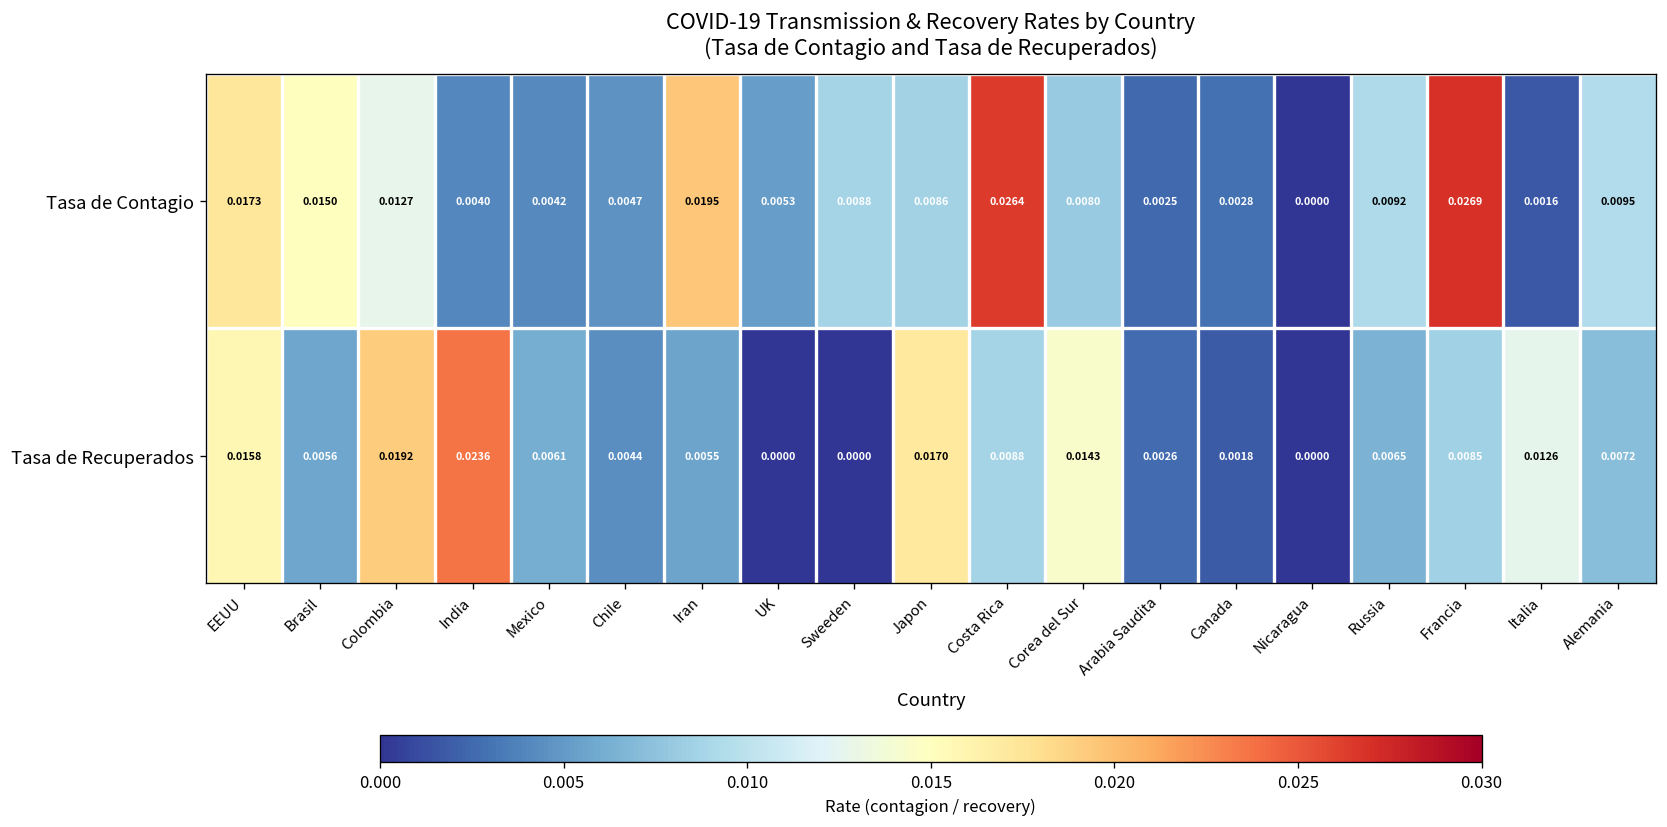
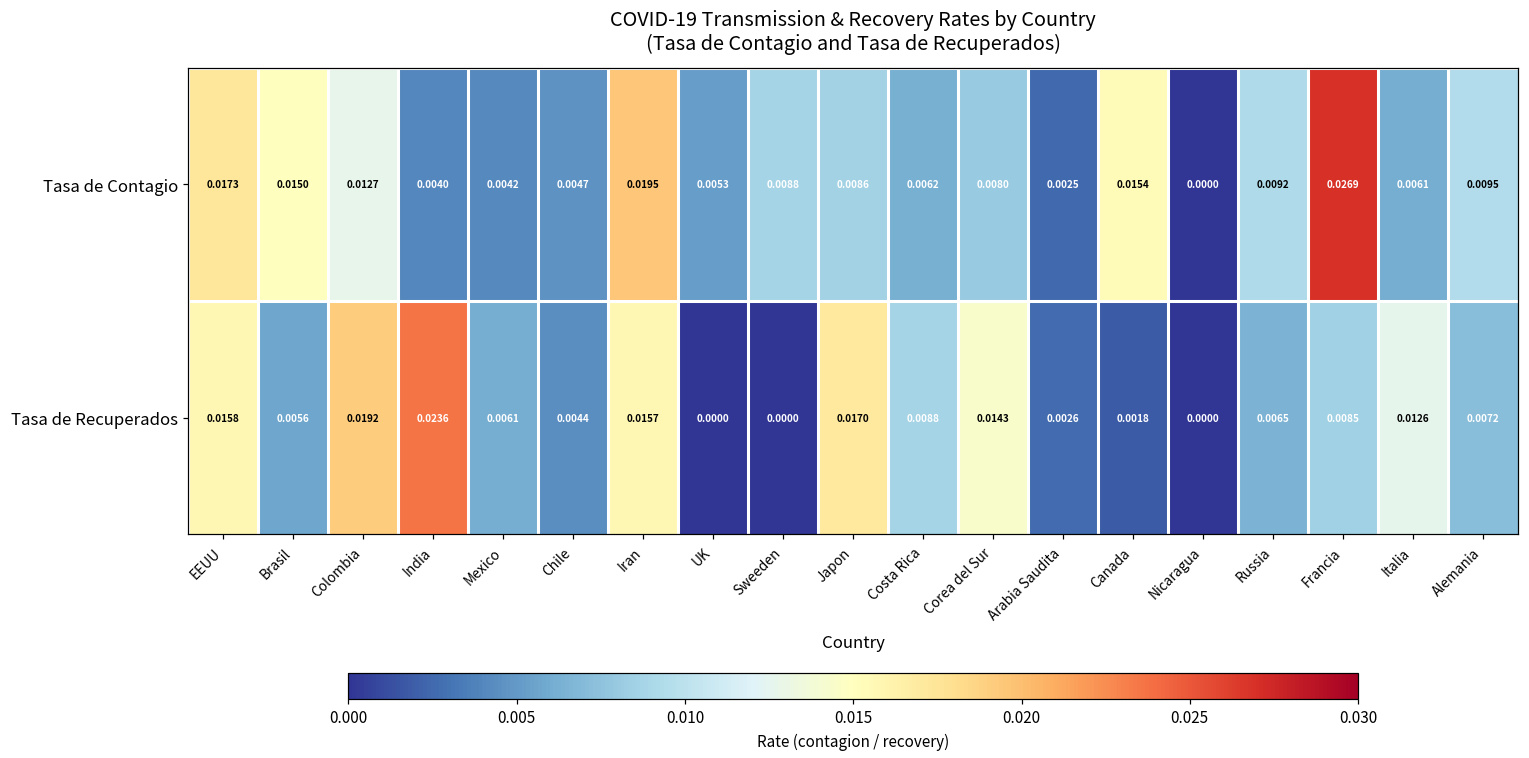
Tasa de Contagio, Costa Rica: 0.0264 -> 0.0062
Tasa de Contagio, Canada: 0.0028 -> 0.0154
Tasa de Contagio, Italia: 0.0016 -> 0.0061
Tasa de Recuperados, Iran: 0.0055 -> 0.0157
